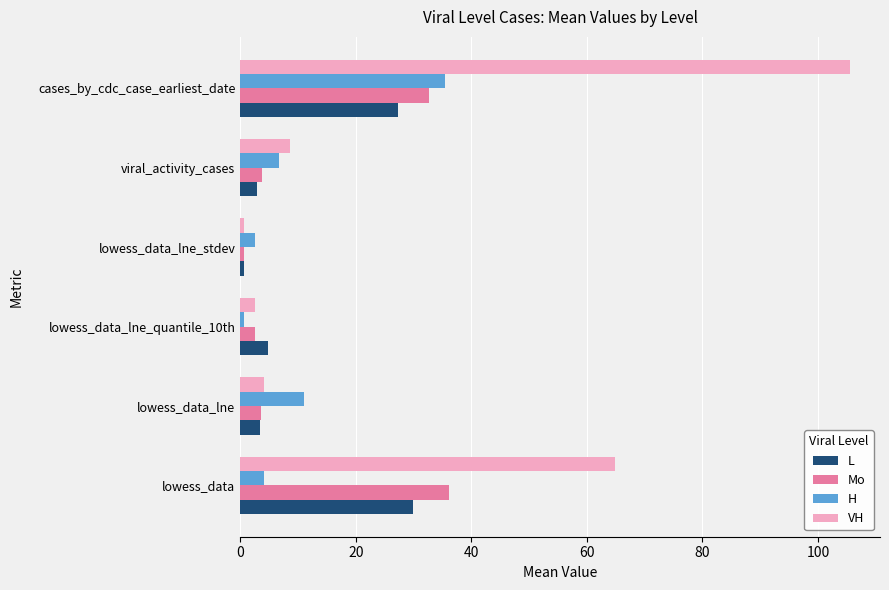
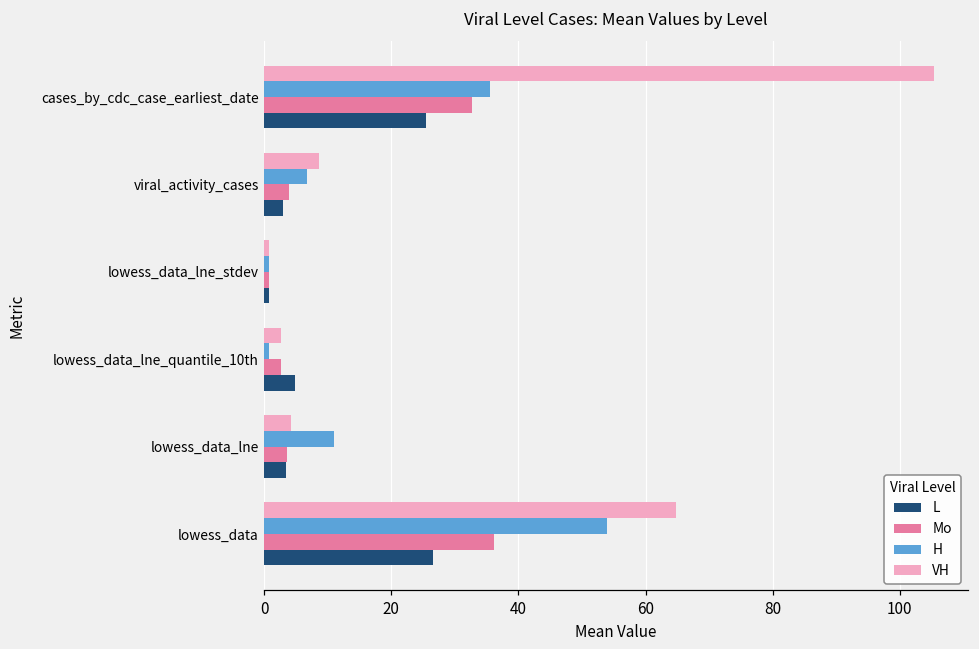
L, cases_by_cdc_case_earliest_date: 27 -> 25
H, lowess_data_lne_stdev: 3 -> 1
H, lowess_data: 4 -> 54
L, lowess_data: 30 -> 27
